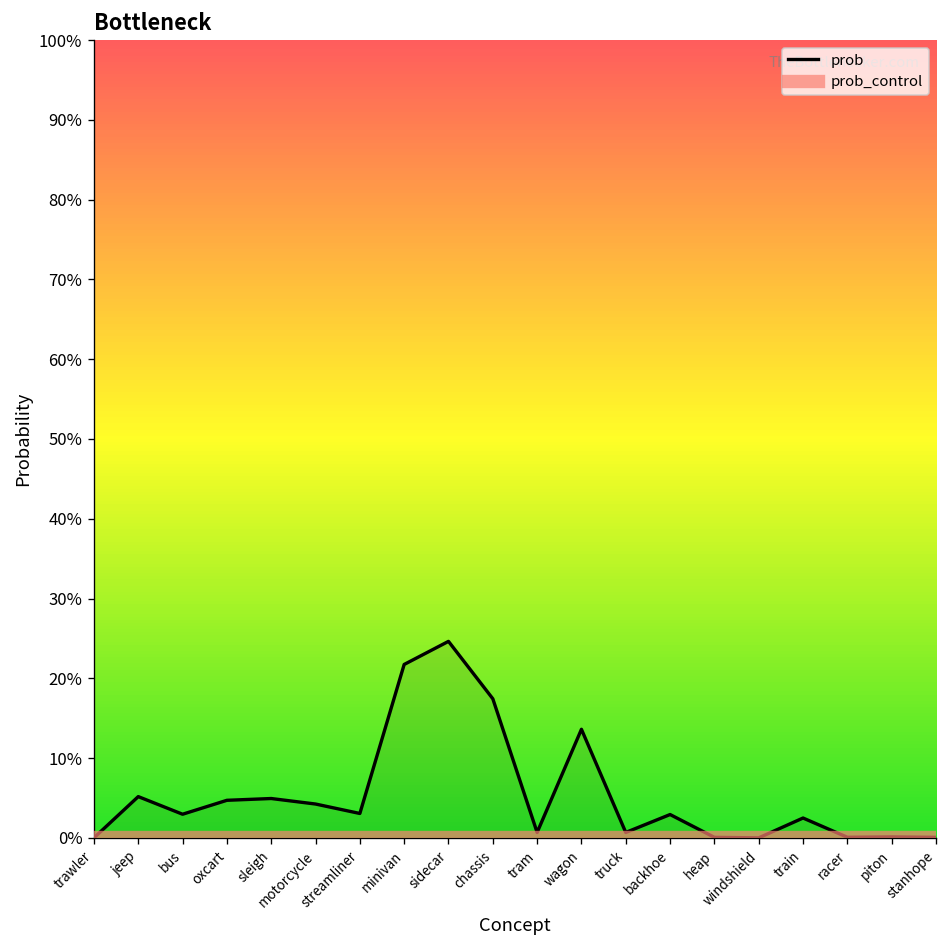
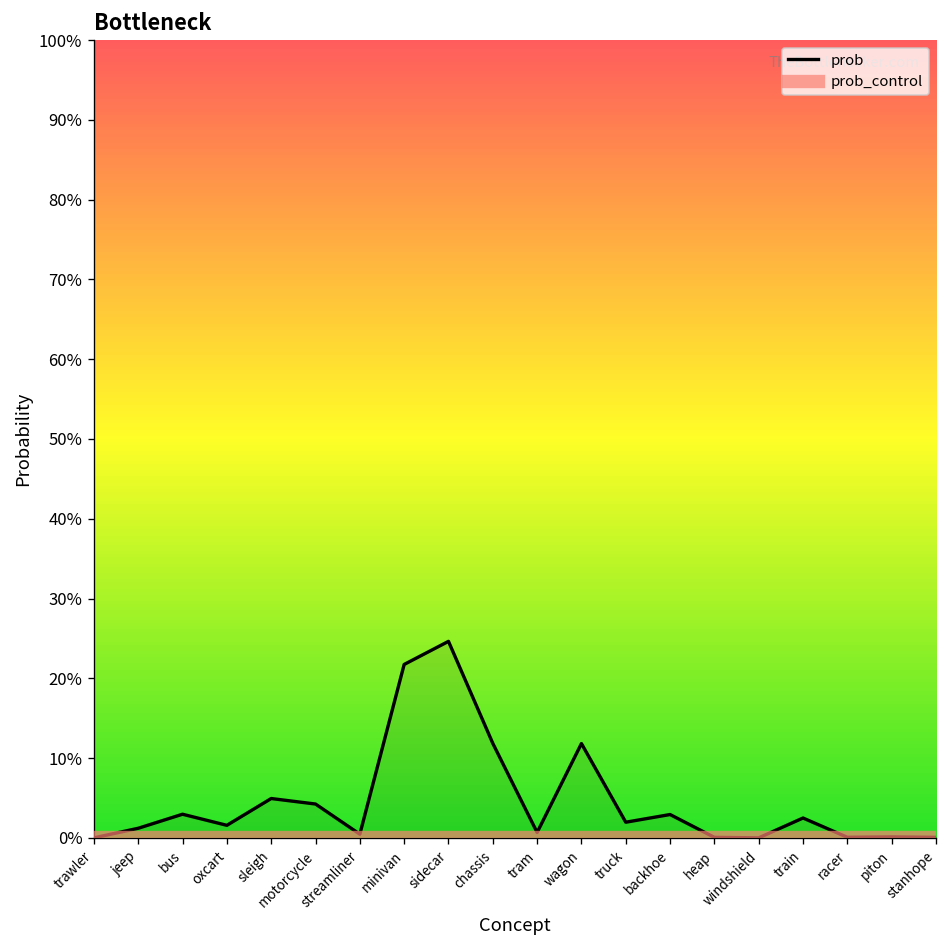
jeep: 5% -> 1%
oxcart: 5% -> 2%
streamliner: 3% -> 0%
chassis: 17% -> 12%
wagon: 14% -> 12%
truck: 1% -> 2%
